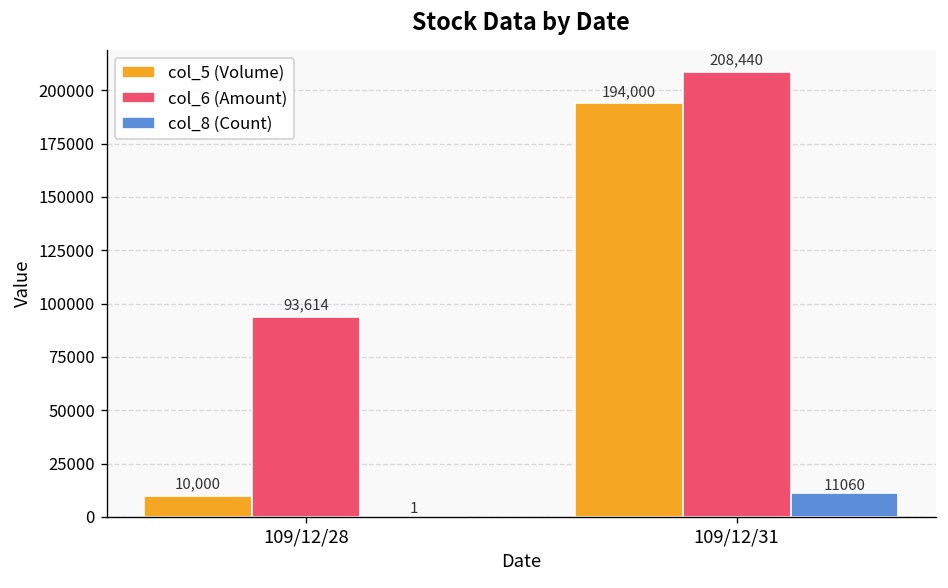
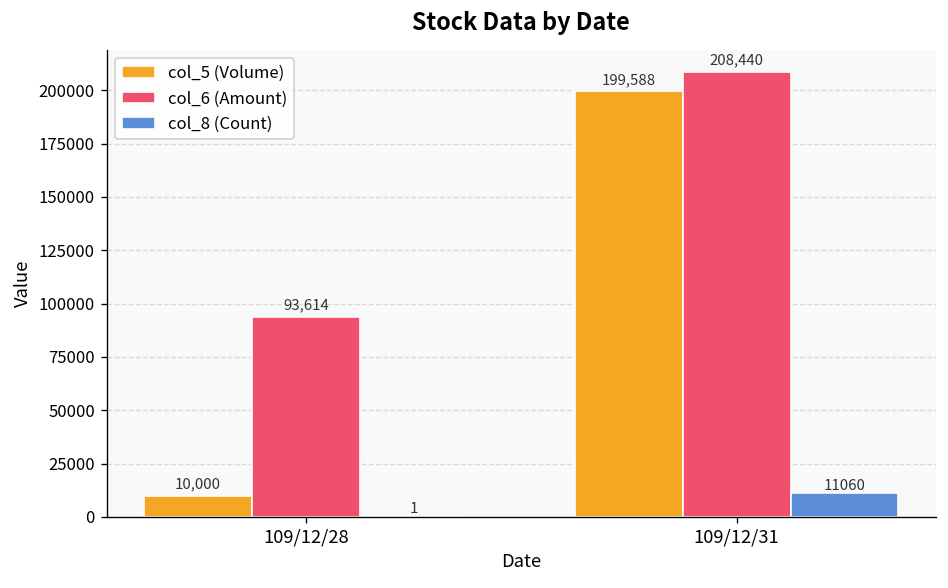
col_5 (Volume), 109/12/31: 194,000 -> 199,588
